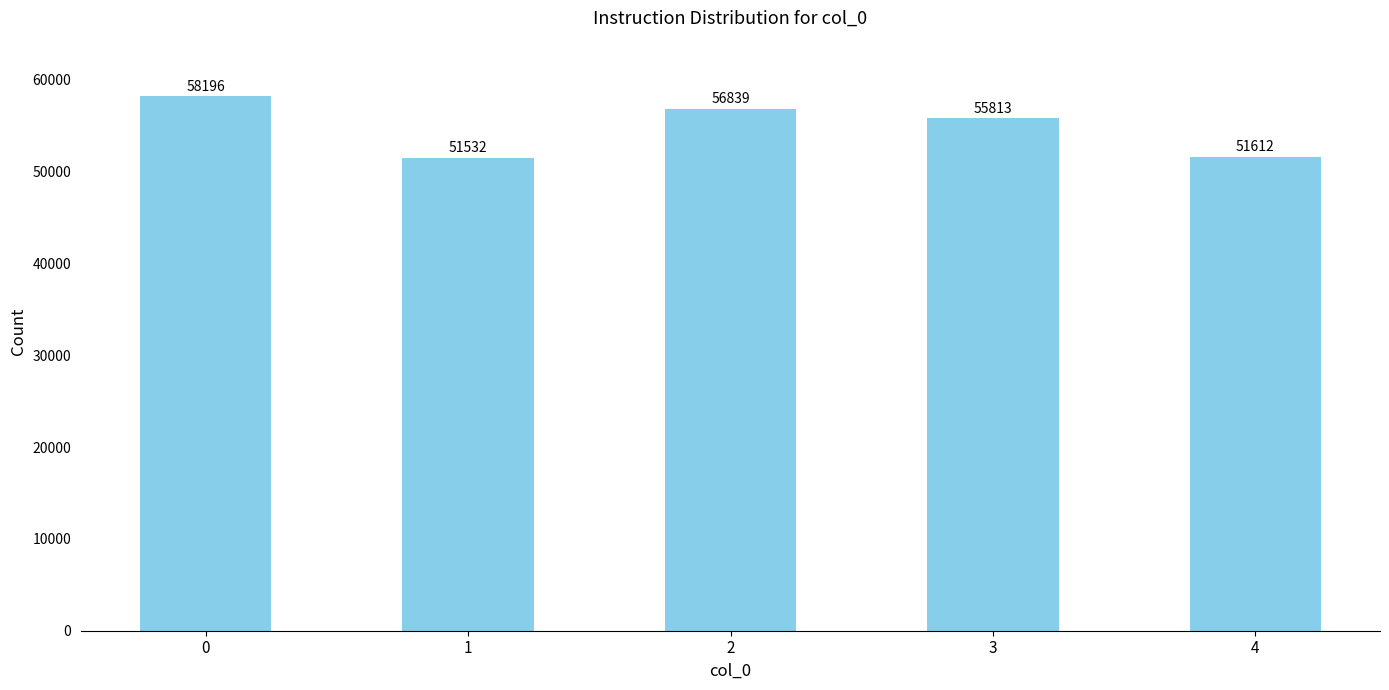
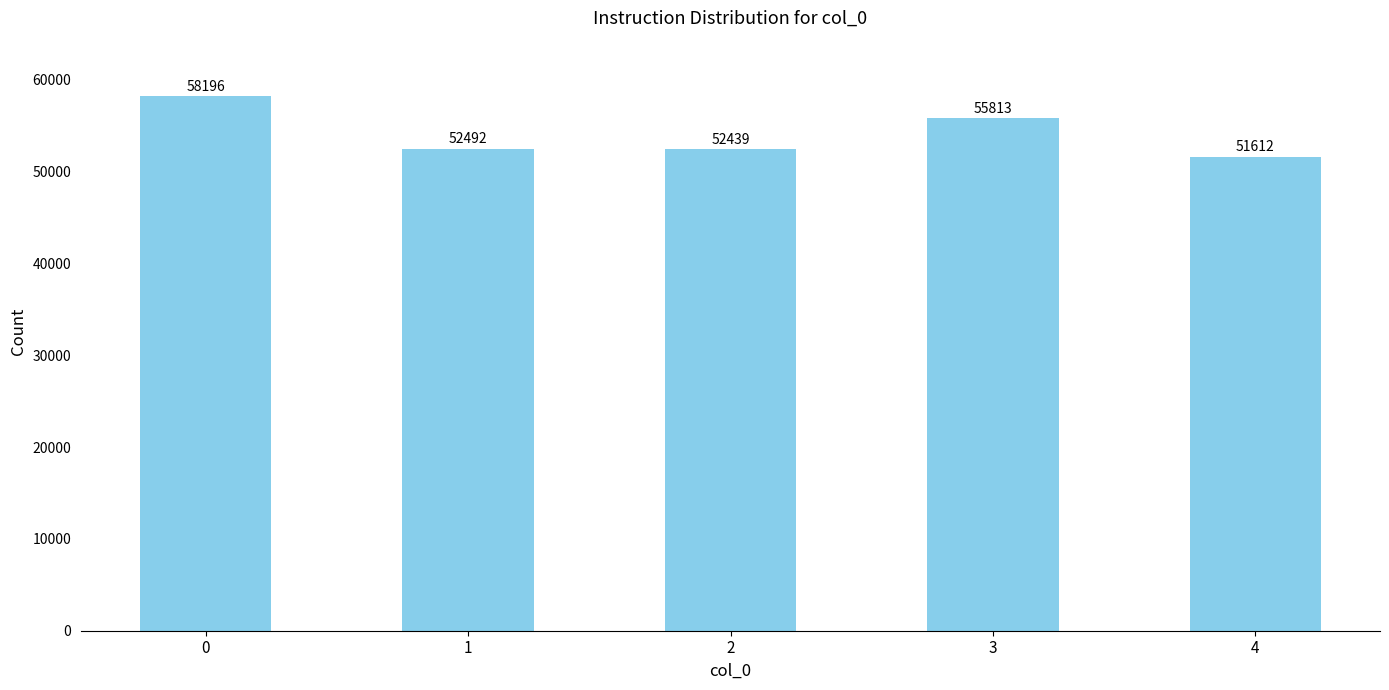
1: 51532 -> 52492
2: 56839 -> 52439
